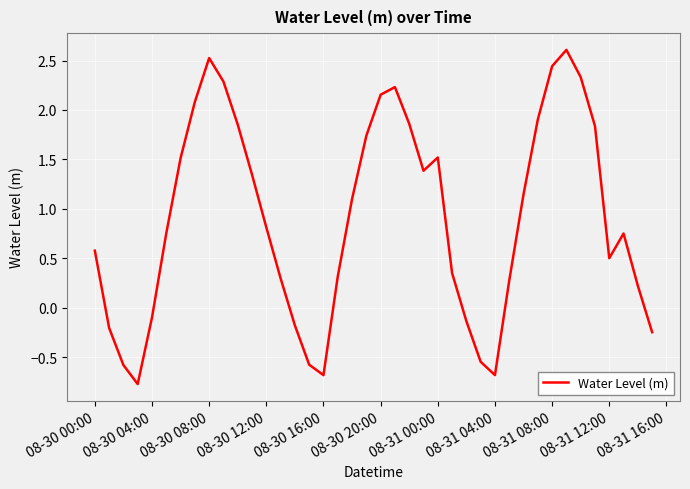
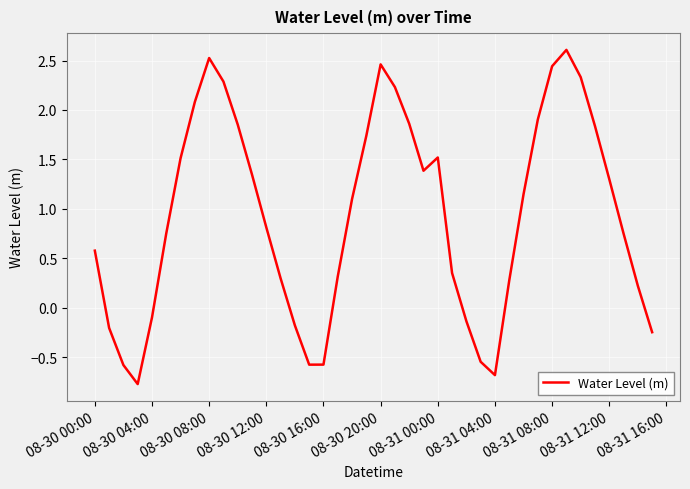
08-30 16:00: -0.7 -> -0.6
08-30 20:00: 2.2 -> 2.5
08-31 12:00: 0.5 -> 1.3
